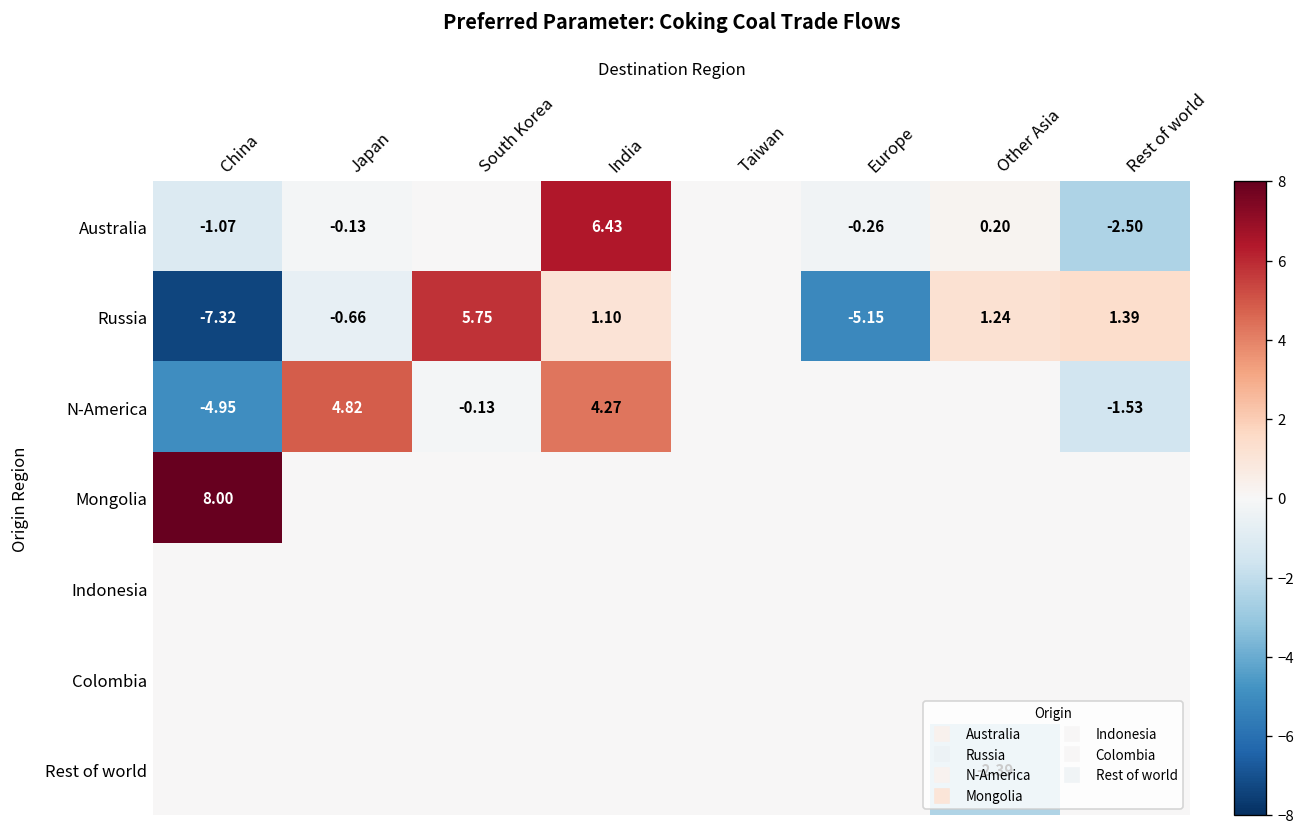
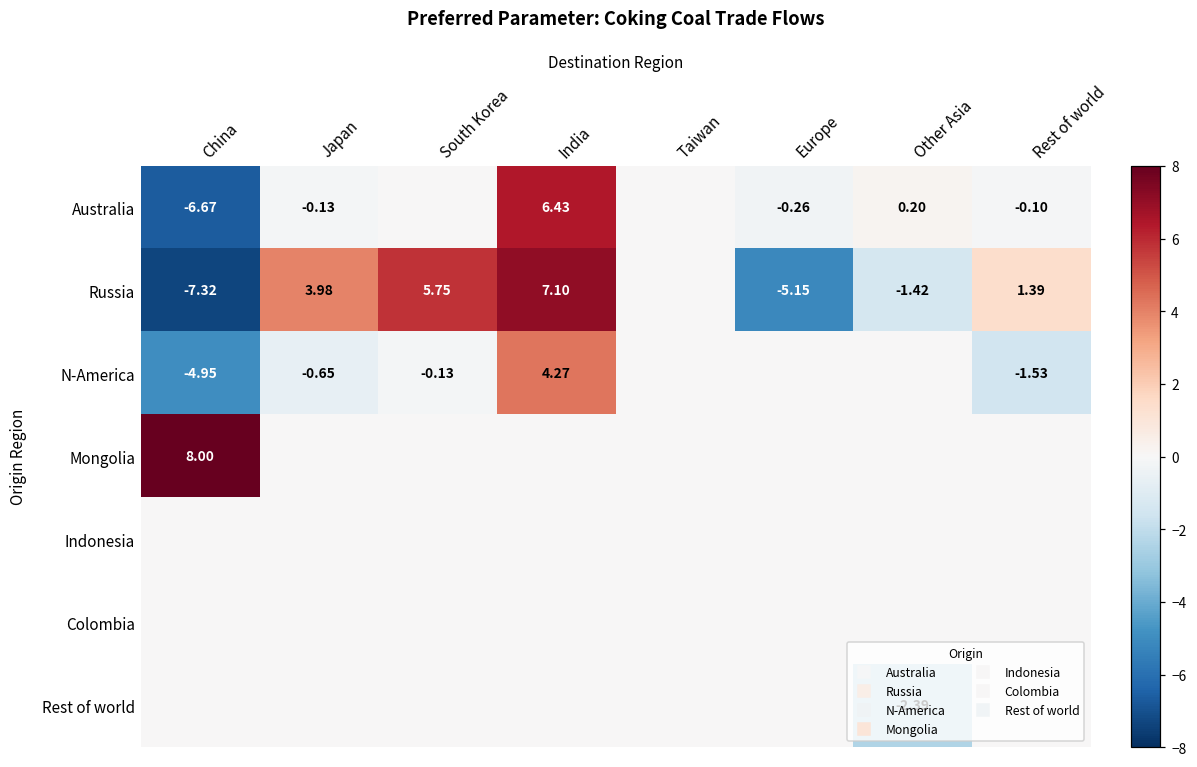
Australia, China: -1.07 -> -6.67
Australia, Rest of world: -2.50 -> -0.10
Russia, Japan: -0.66 -> 3.98
Russia, India: 1.10 -> 7.10
Russia, Other Asia: 1.24 -> -1.42
N-America, Japan: 4.82 -> -0.65
